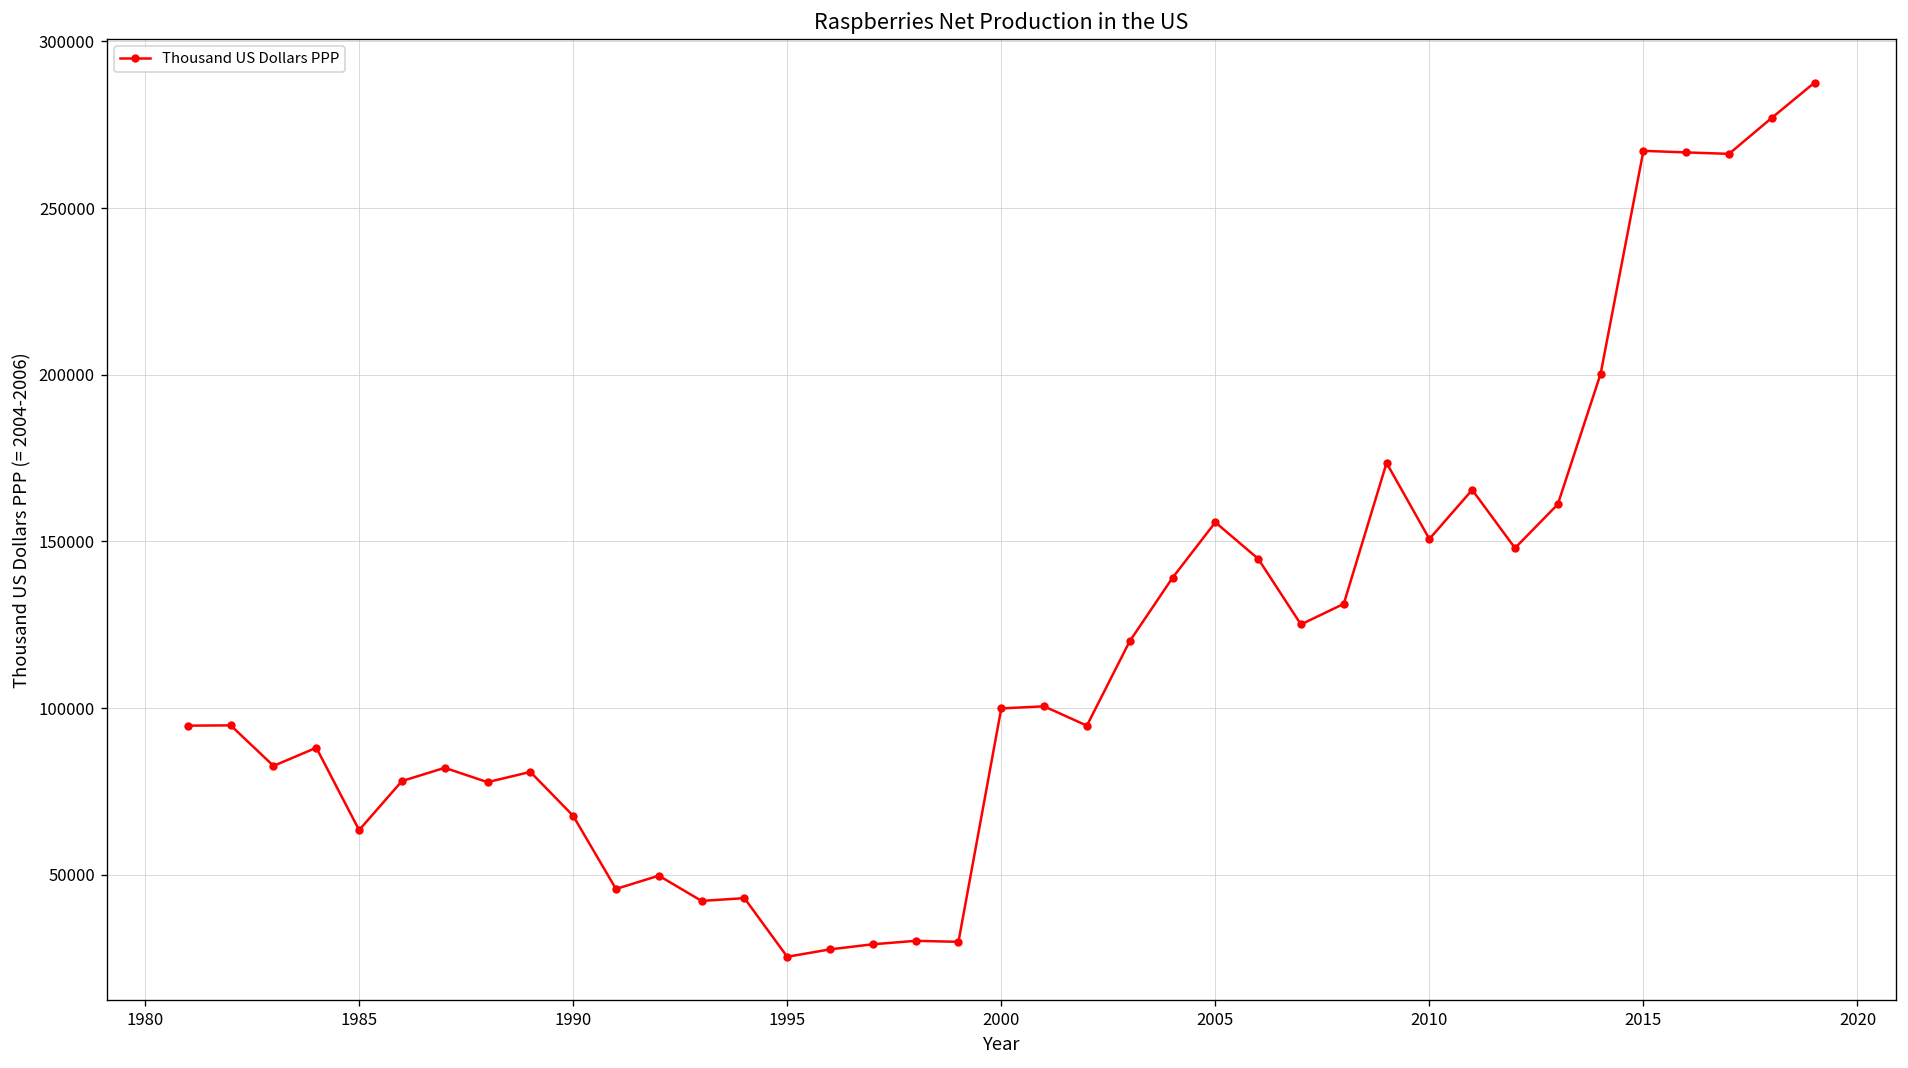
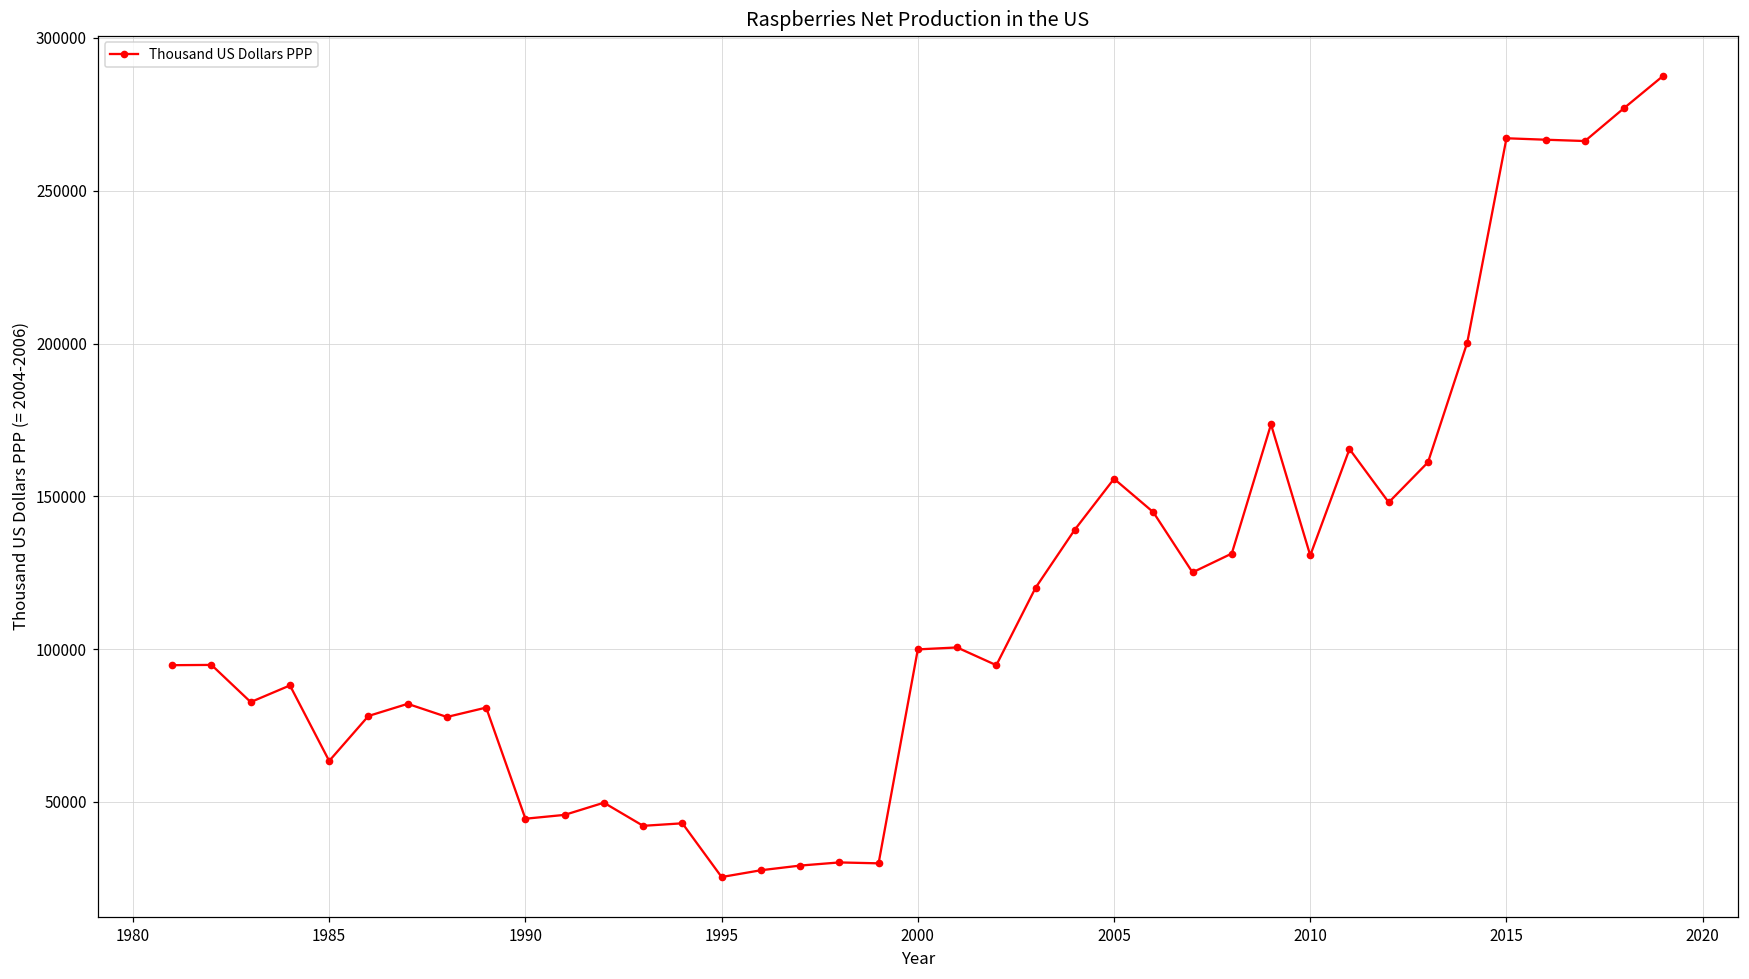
1990: 68000 -> 45000
2010: 151000 -> 131000
